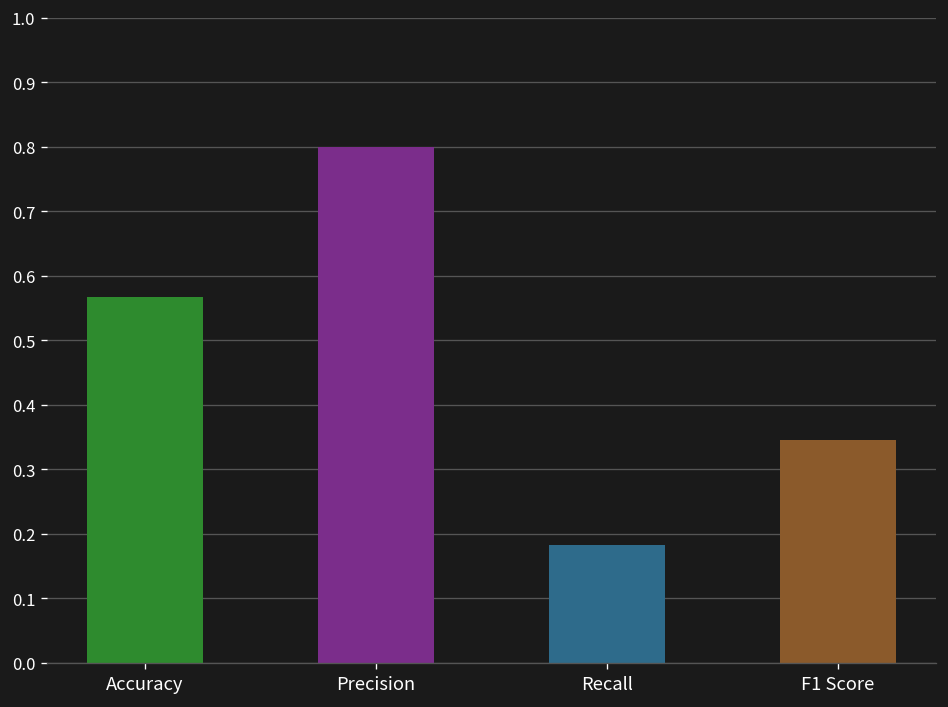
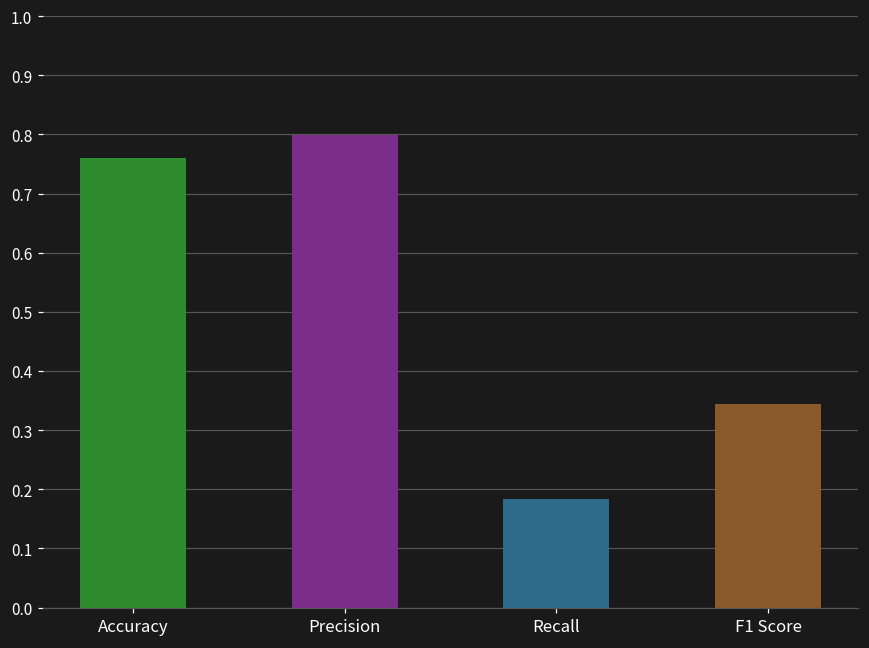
Accuracy: 0.57 -> 0.76
